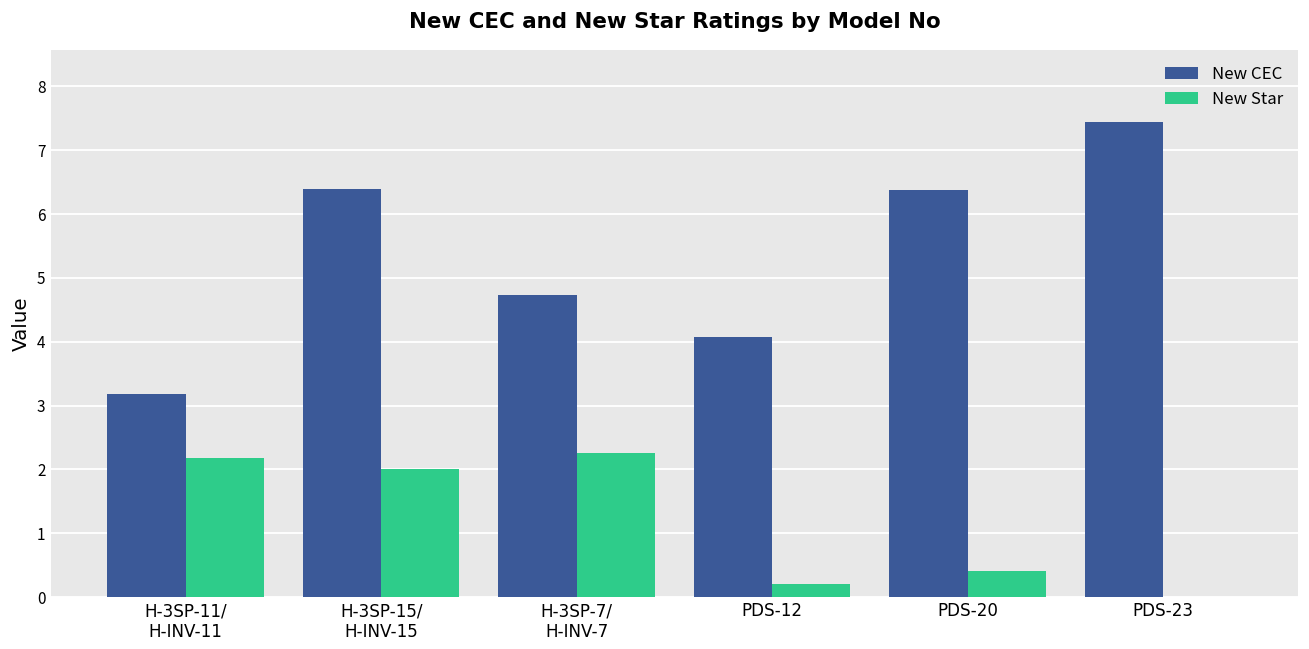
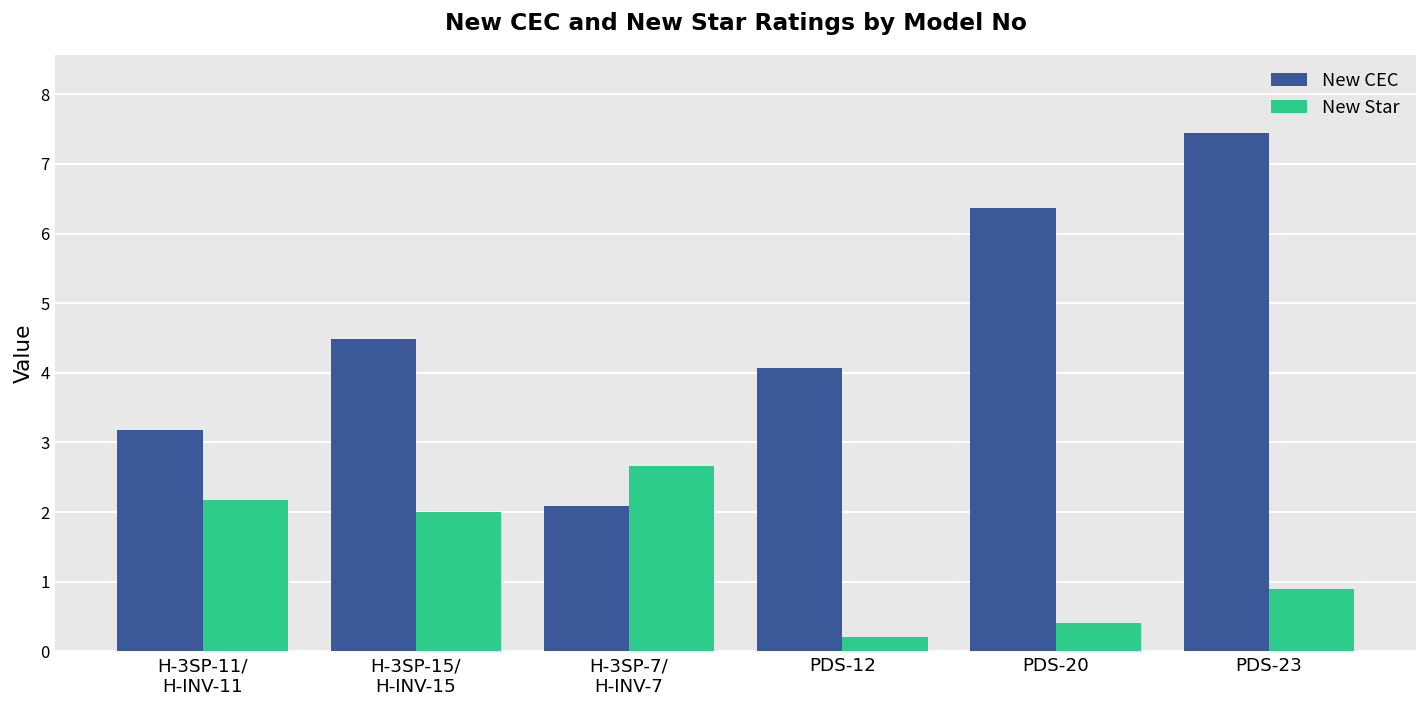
New CEC, H-3SP-15/ H-INV-15: 6.4 -> 4.5
New CEC, H-3SP-7/ H-INV-7: 4.7 -> 2.1
New Star, H-3SP-7/ H-INV-7: 2.3 -> 2.7
New Star, PDS-23: 0.0 -> 0.9
